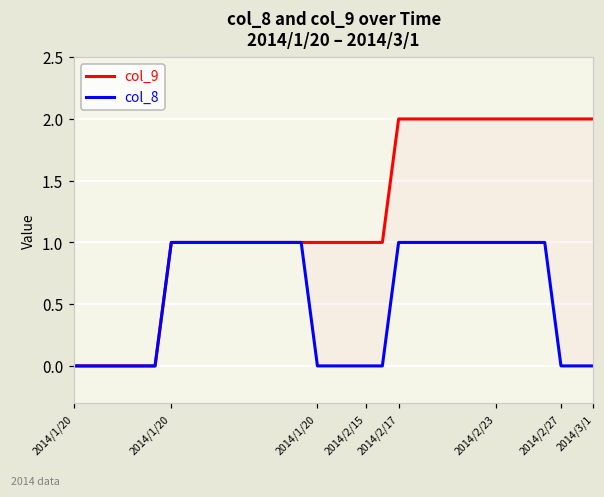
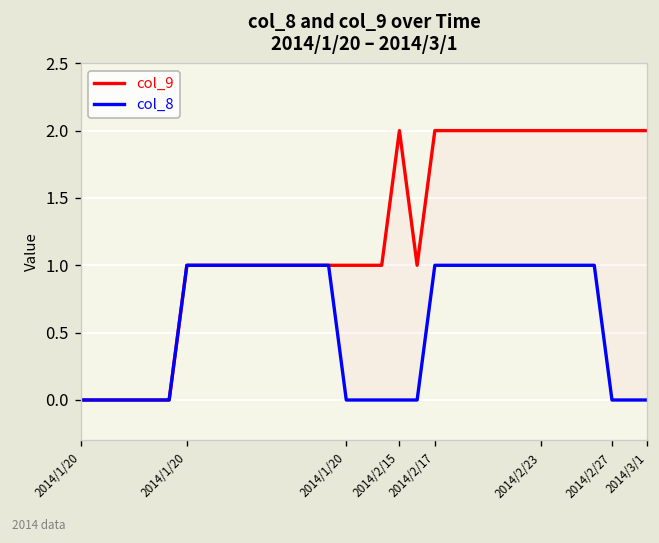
col_9, 2014/2/15: 1 -> 2
